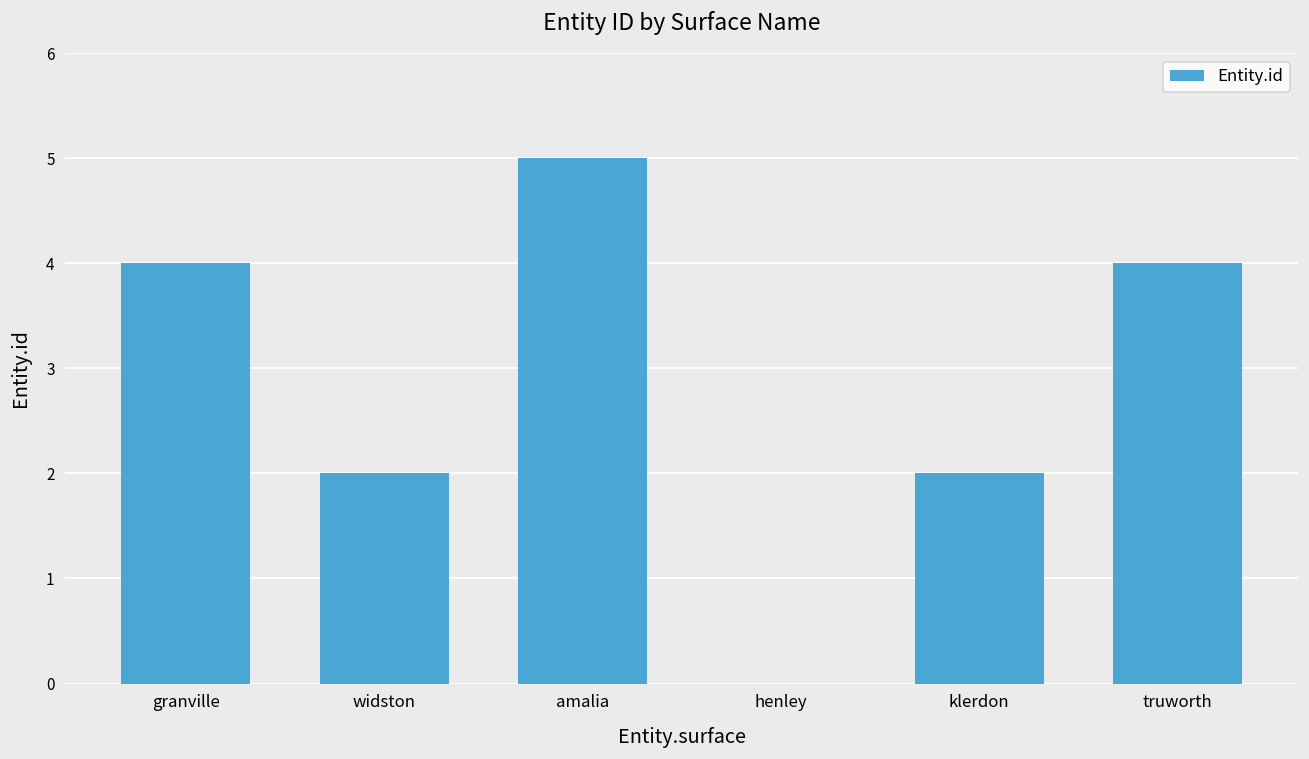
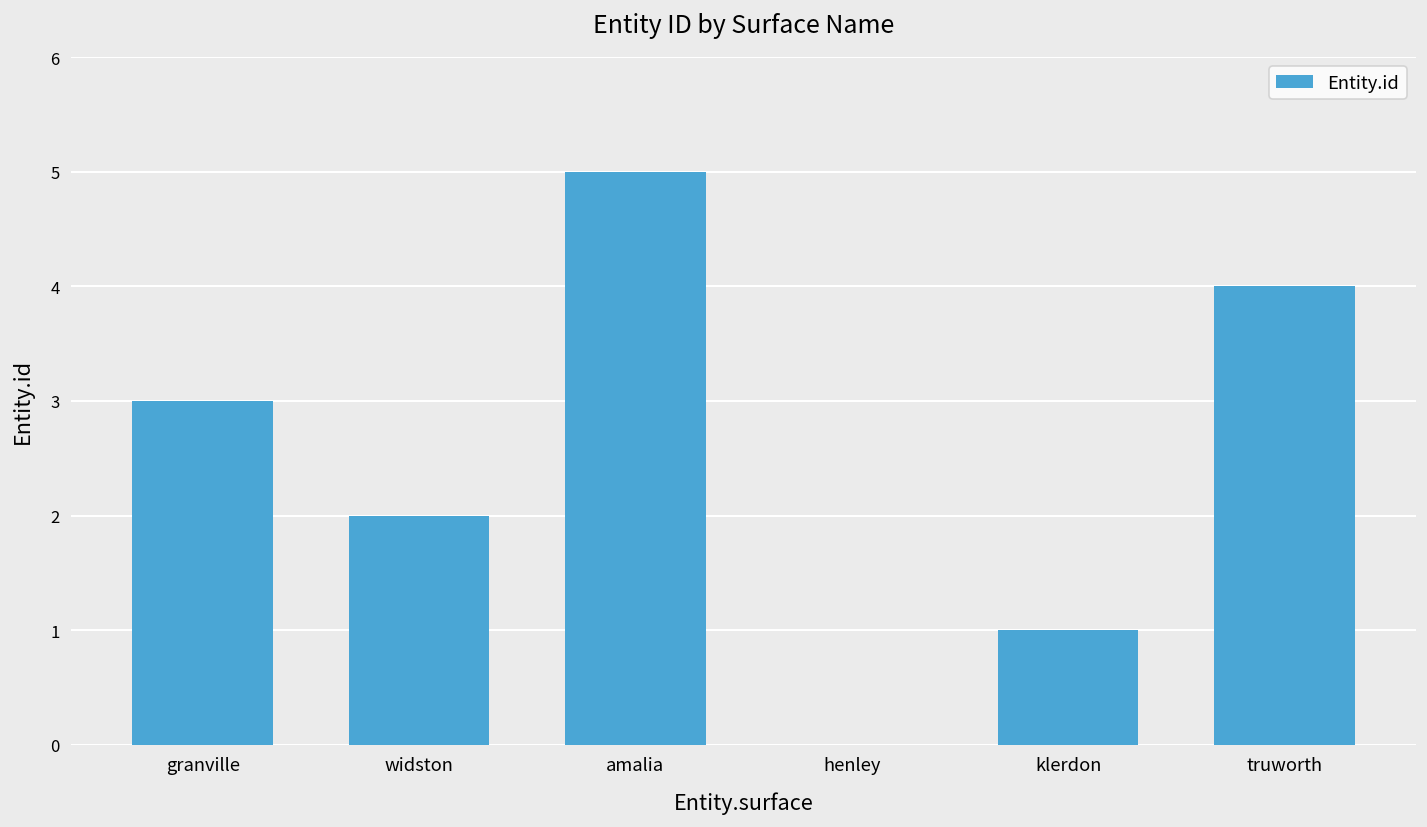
granville: 4 -> 3
klerdon: 2 -> 1
